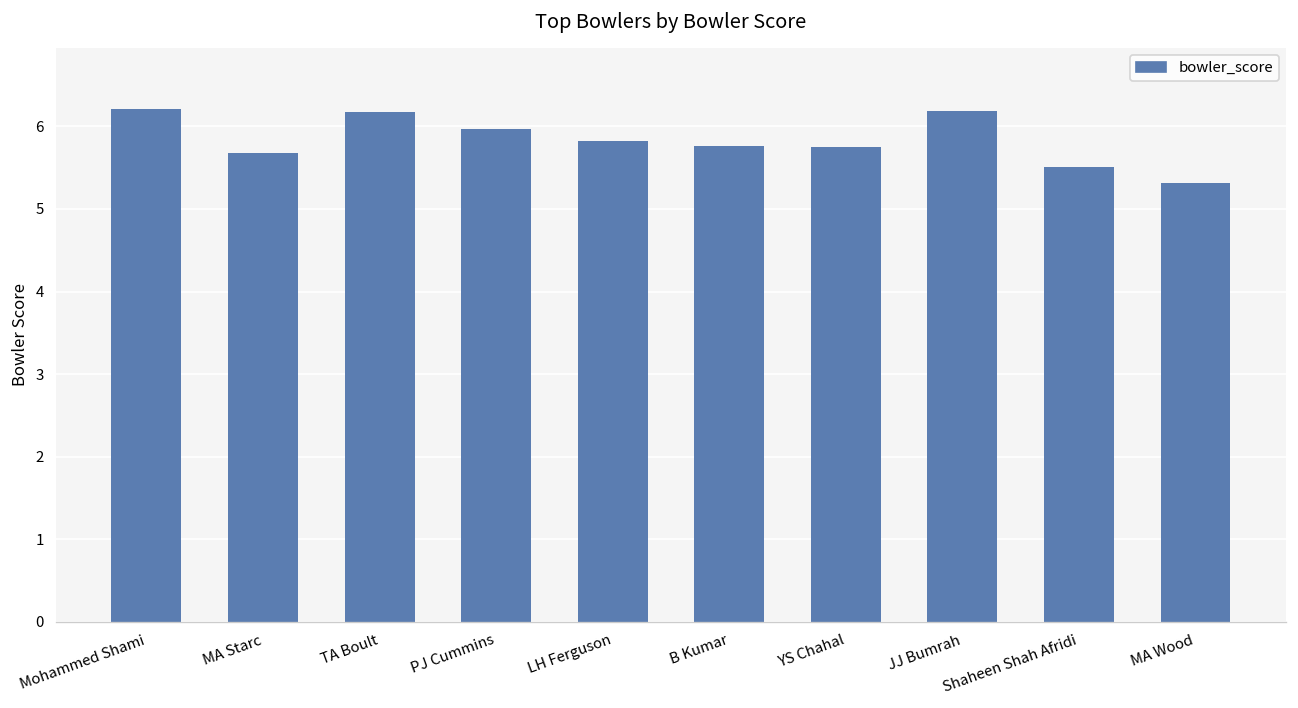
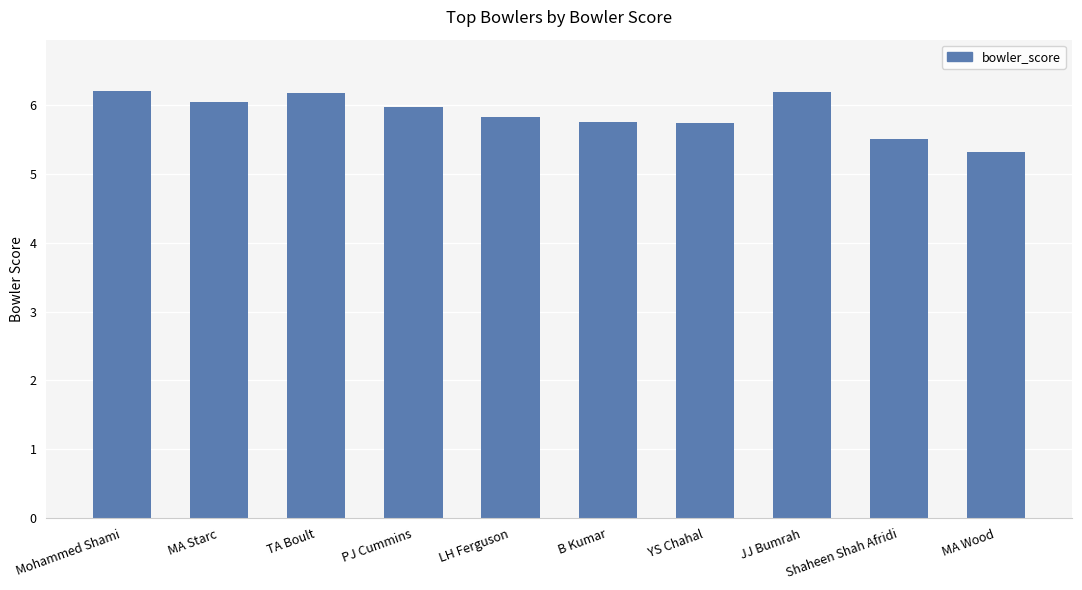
MA Starc: 5.7 -> 6.0
